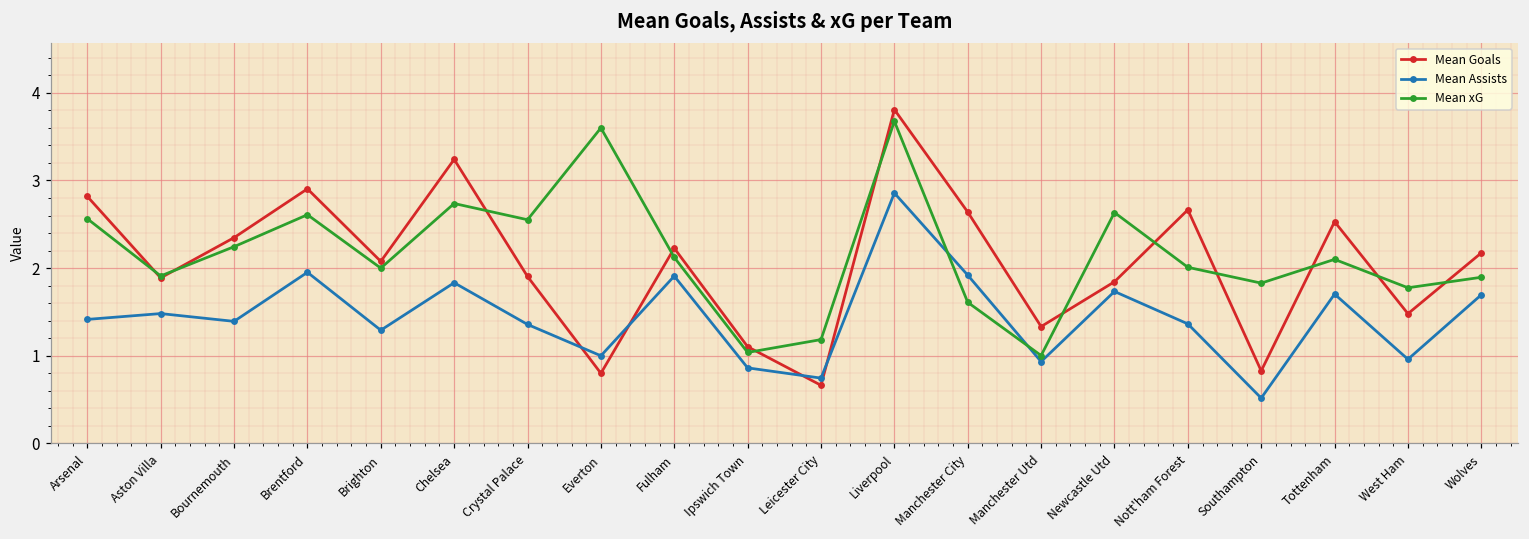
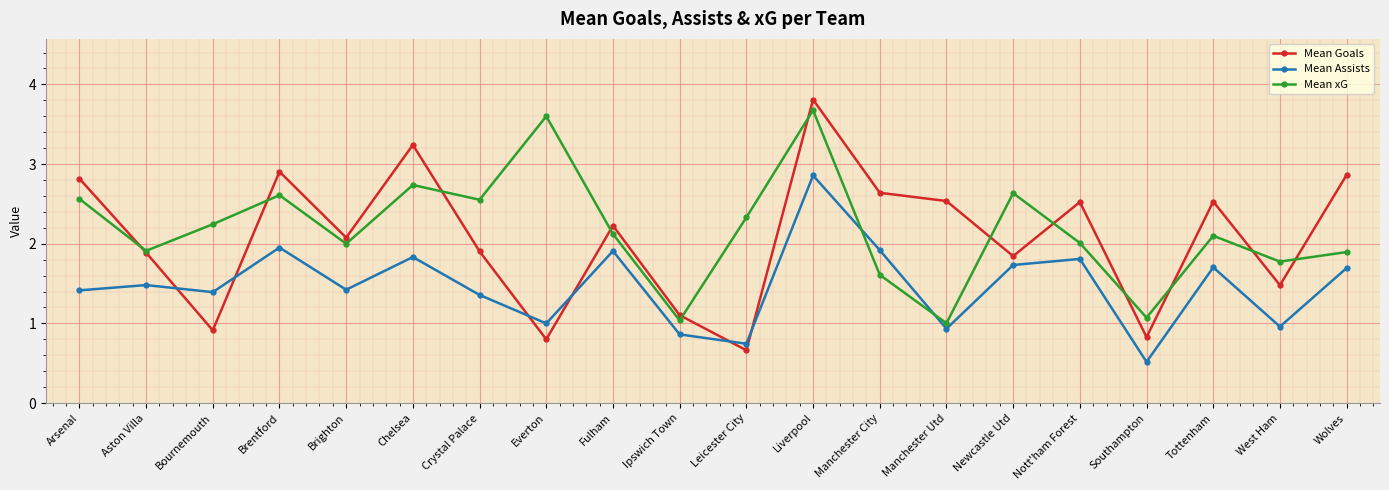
Mean Goals, Bournemouth: 2.3 -> 0.9
Mean Assists, Brighton: 1.3 -> 1.4
Mean xG, Leicester City: 1.2 -> 2.3
Mean Goals, Manchester Utd: 1.3 -> 2.5
Mean Goals, Nott'ham Forest: 2.7 -> 2.5
Mean Assists, Nott'ham Forest: 1.4 -> 1.8
Mean xG, Southampton: 1.8 -> 1.1
Mean Goals, Wolves: 2.2 -> 2.9
